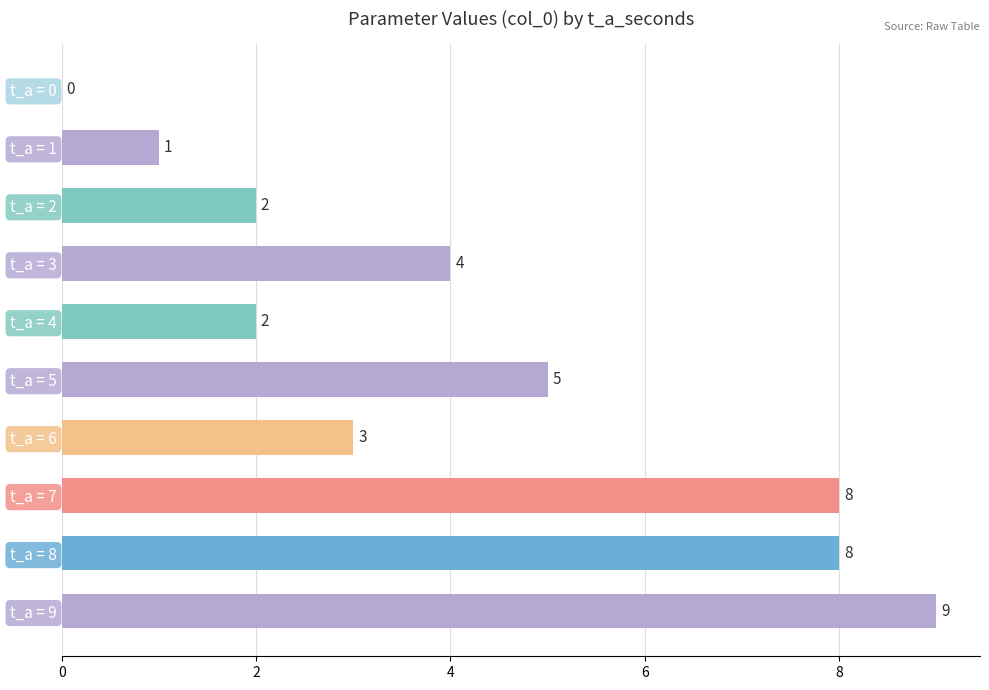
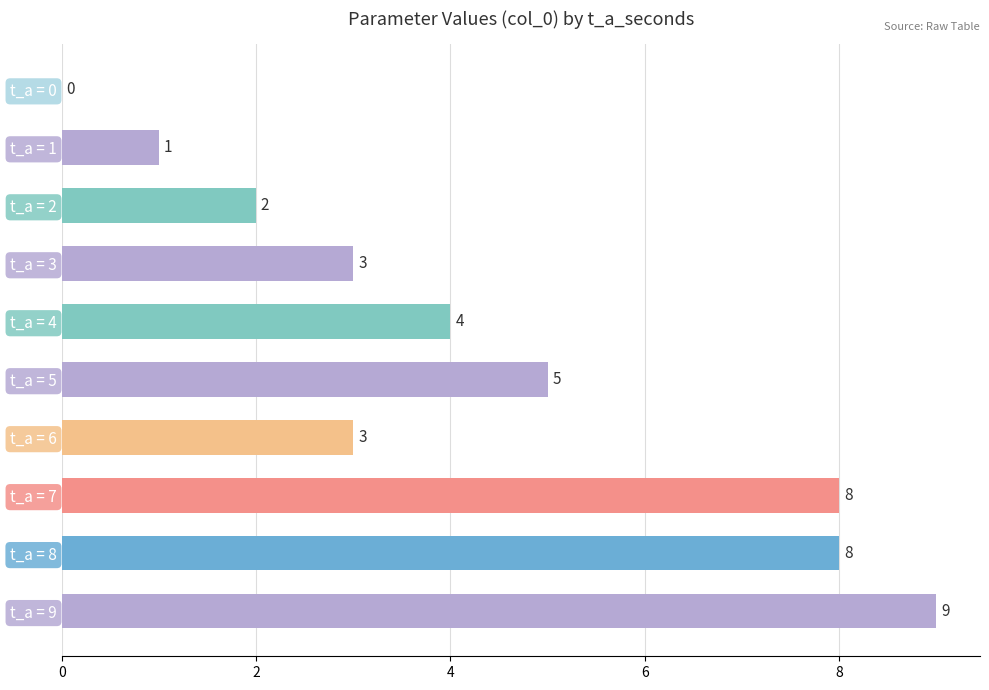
t_a = 3: 4 -> 3
t_a = 4: 2 -> 4
